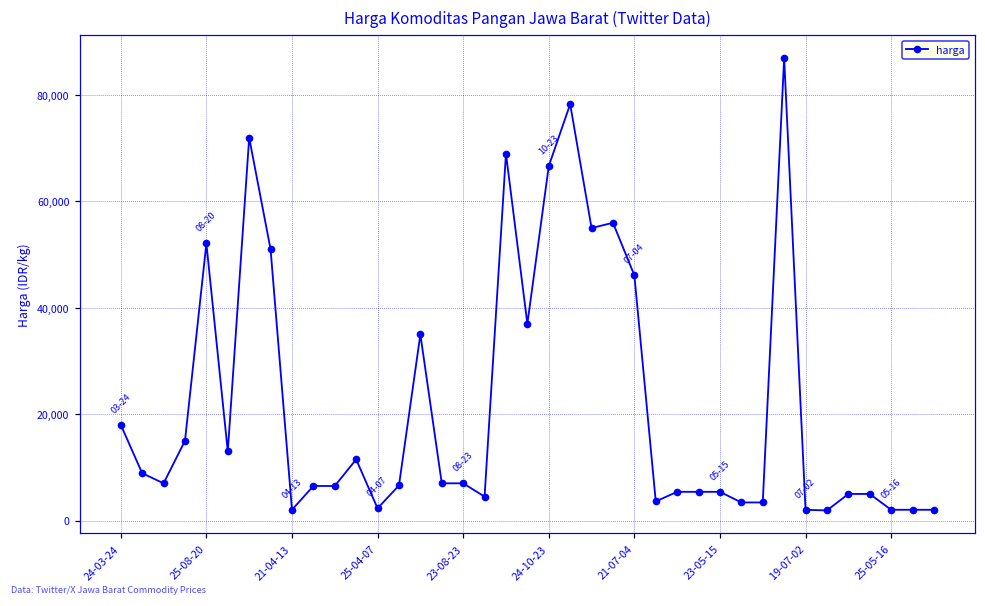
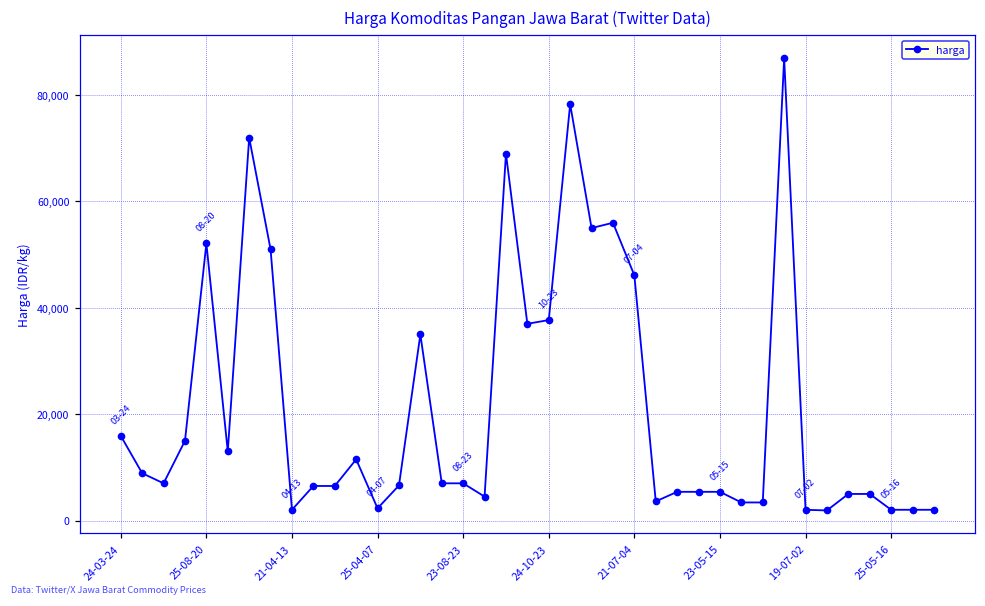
24-03-24: 18,000 -> 16,000
24-10-23: 67,000 -> 38,000
